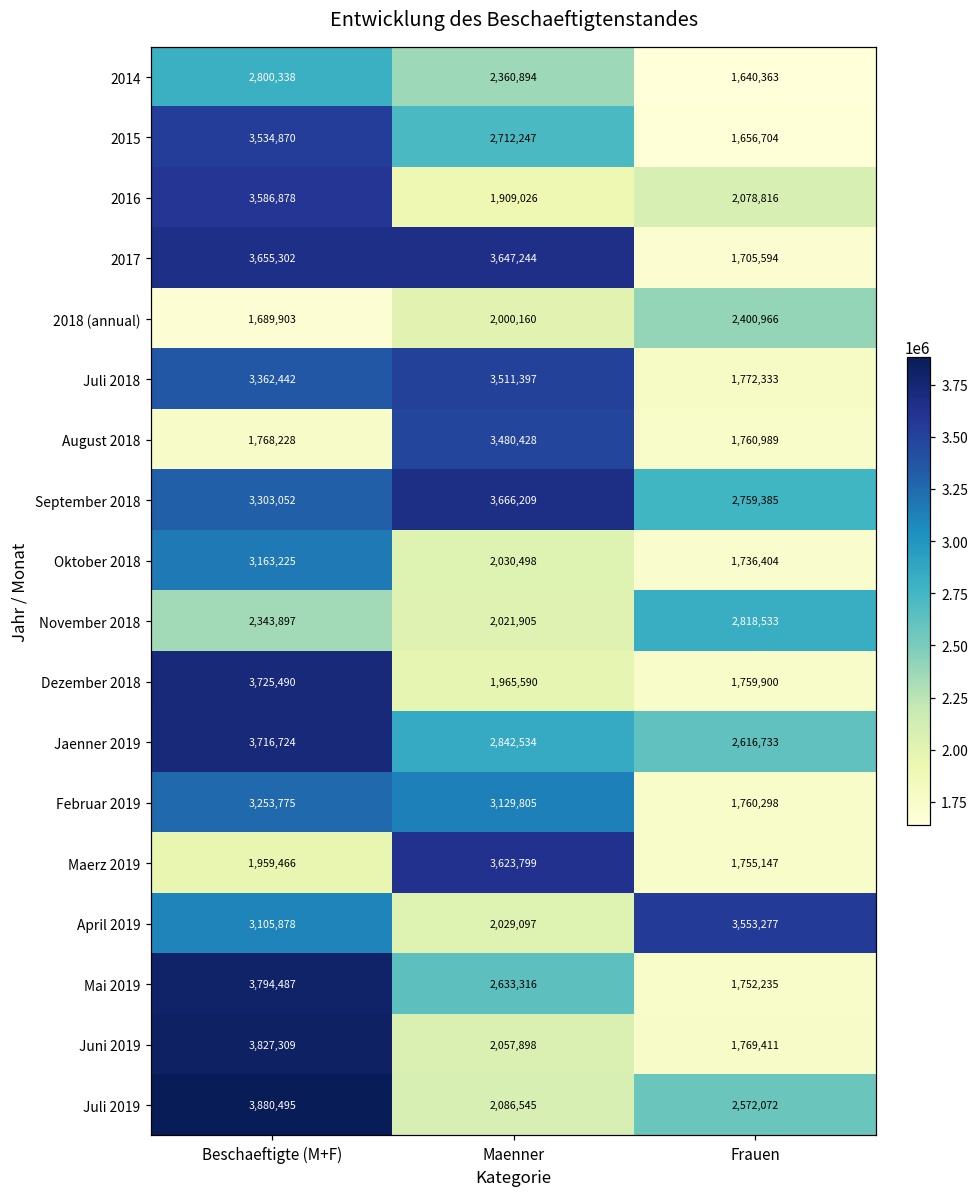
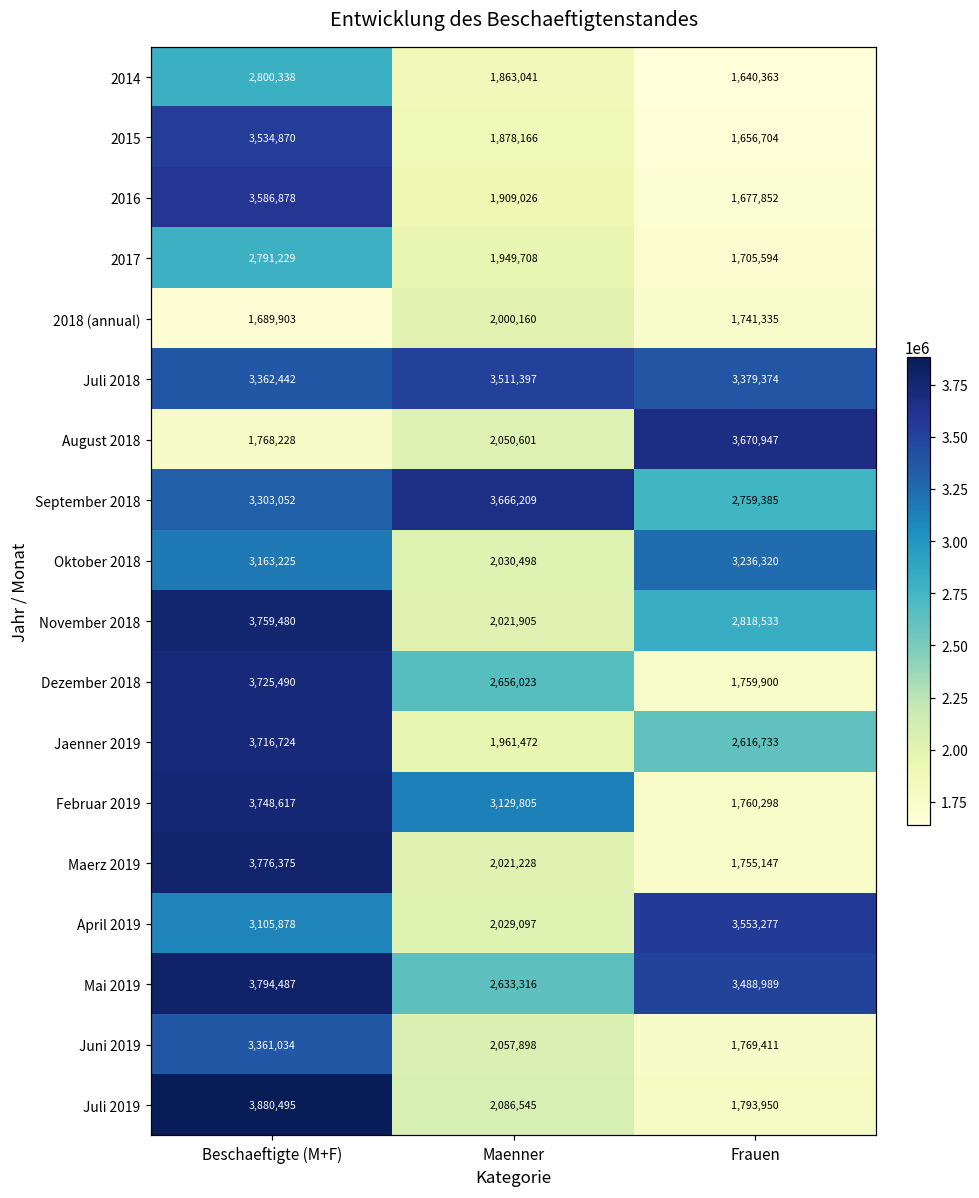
2014, Maenner: 2,360,894 -> 1,863,041
2015, Maenner: 2,712,247 -> 1,878,166
2016, Frauen: 2,078,816 -> 1,677,852
2017, Beschaeftigte (M+F): 3,655,302 -> 2,791,229
2017, Maenner: 3,647,244 -> 1,949,708
2018 (annual), Frauen: 2,400,966 -> 1,741,335
Juli 2018, Frauen: 1,772,333 -> 3,379,374
August 2018, Maenner: 3,480,428 -> 2,050,601
August 2018, Frauen: 1,760,989 -> 3,670,947
Oktober 2018, Frauen: 1,736,404 -> 3,236,320
November 2018, Beschaeftigte (M+F): 2,343,897 -> 3,759,480
Dezember 2018, Maenner: 1,965,590 -> 2,656,023
Jaenner 2019, Maenner: 2,842,534 -> 1,961,472
Februar 2019, Beschaeftigte (M+F): 3,253,775 -> 3,748,617
Maerz 2019, Beschaeftigte (M+F): 1,959,466 -> 3,776,375
Maerz 2019, Maenner: 3,623,799 -> 2,021,228
Mai 2019, Frauen: 1,752,235 -> 3,488,989
Juni 2019, Beschaeftigte (M+F): 3,827,309 -> 3,361,034
Juli 2019, Frauen: 2,572,072 -> 1,793,950
